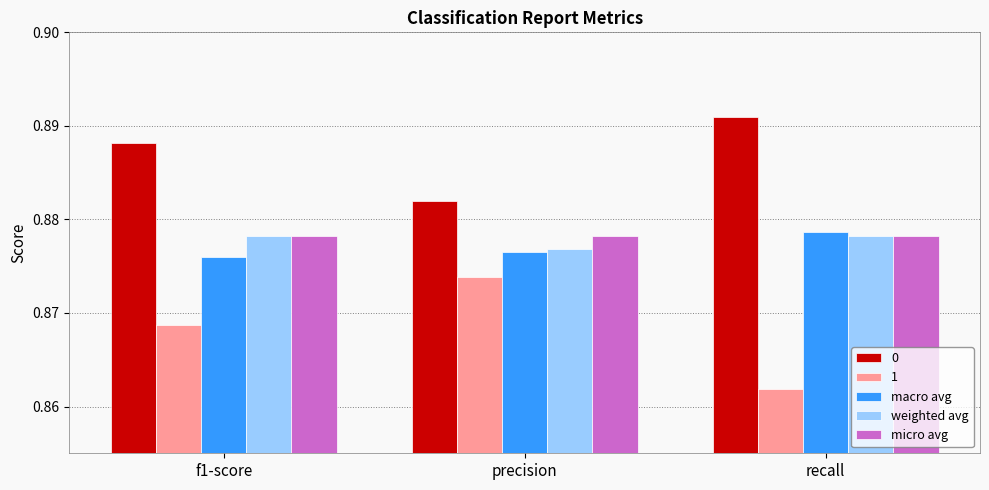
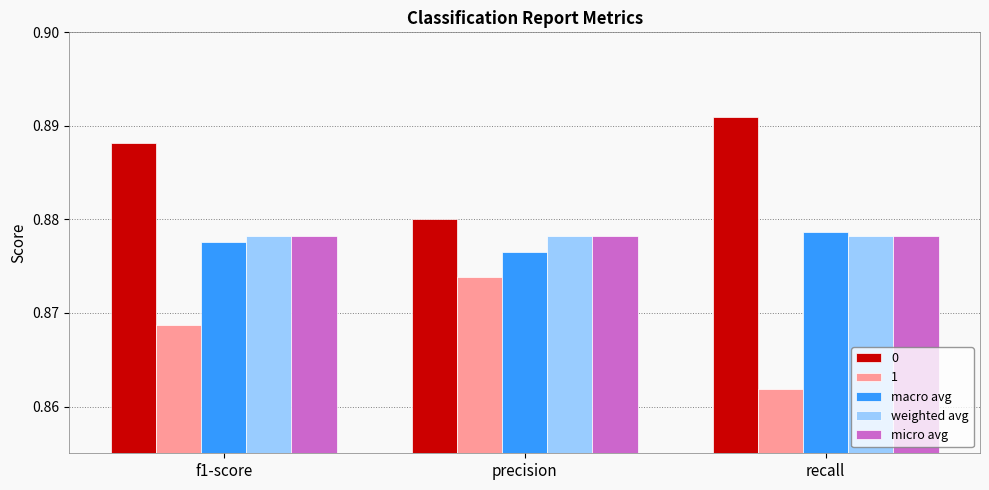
macro avg, f1-score: 0.876 -> 0.878
0, precision: 0.882 -> 0.880
weighted avg, precision: 0.877 -> 0.878
